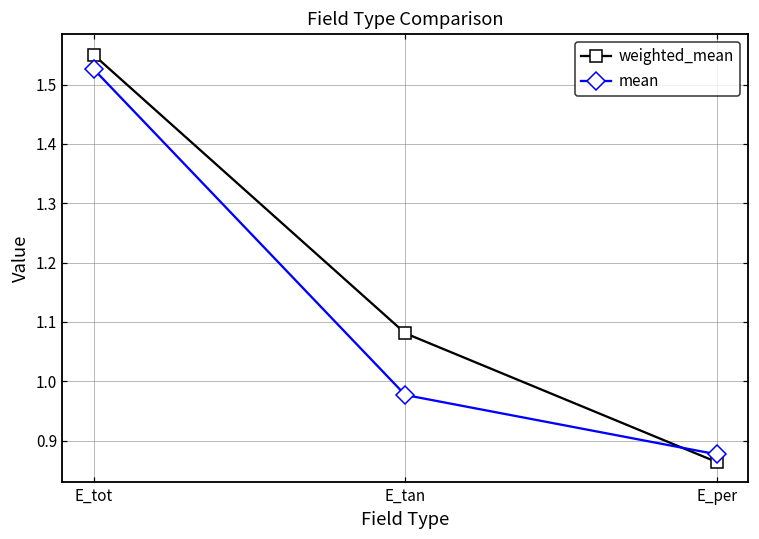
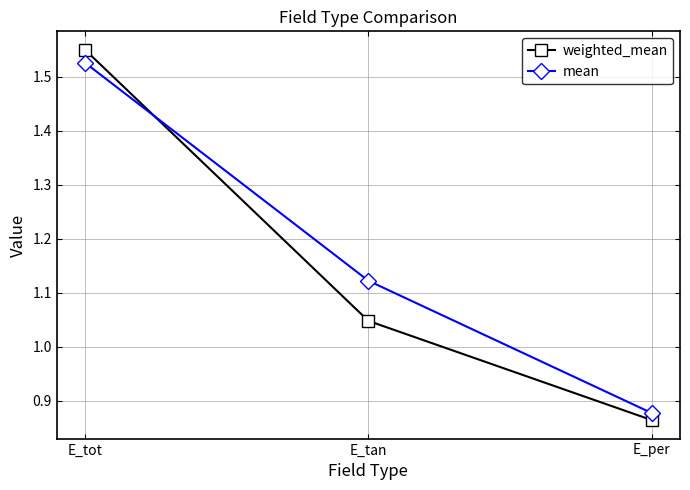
weighted_mean, E_tan: 1.08 -> 1.05
mean, E_tan: 0.98 -> 1.12
